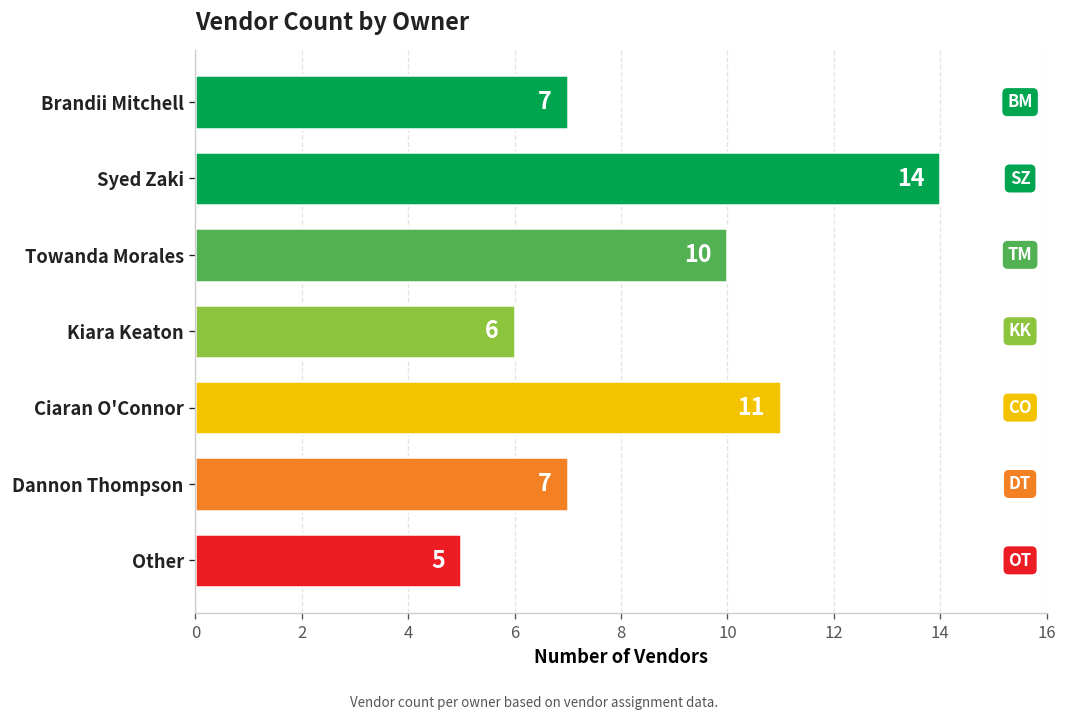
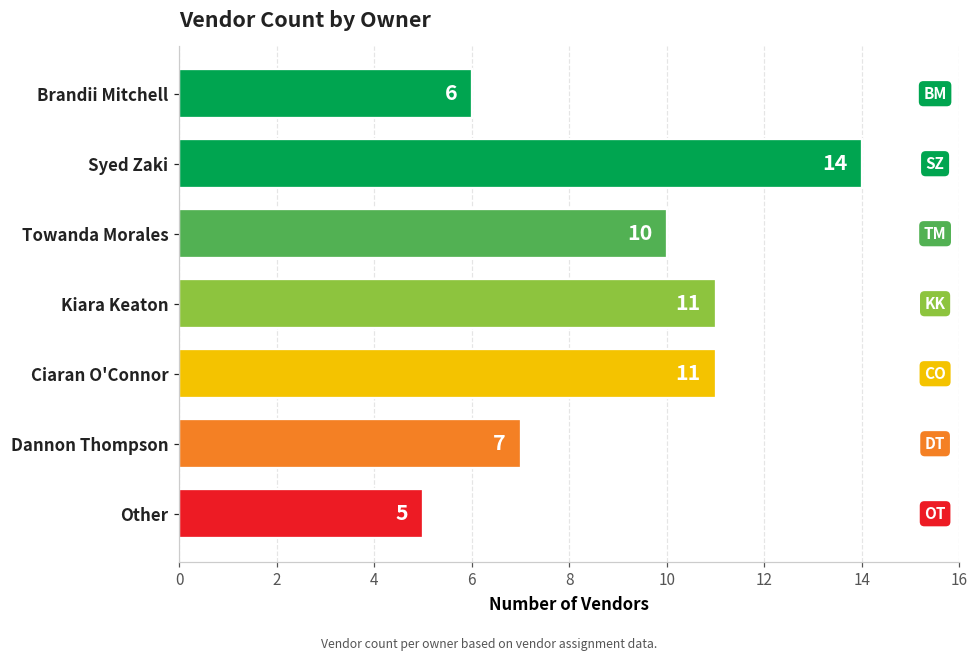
Brandii Mitchell: 7 -> 6
Kiara Keaton: 6 -> 11
